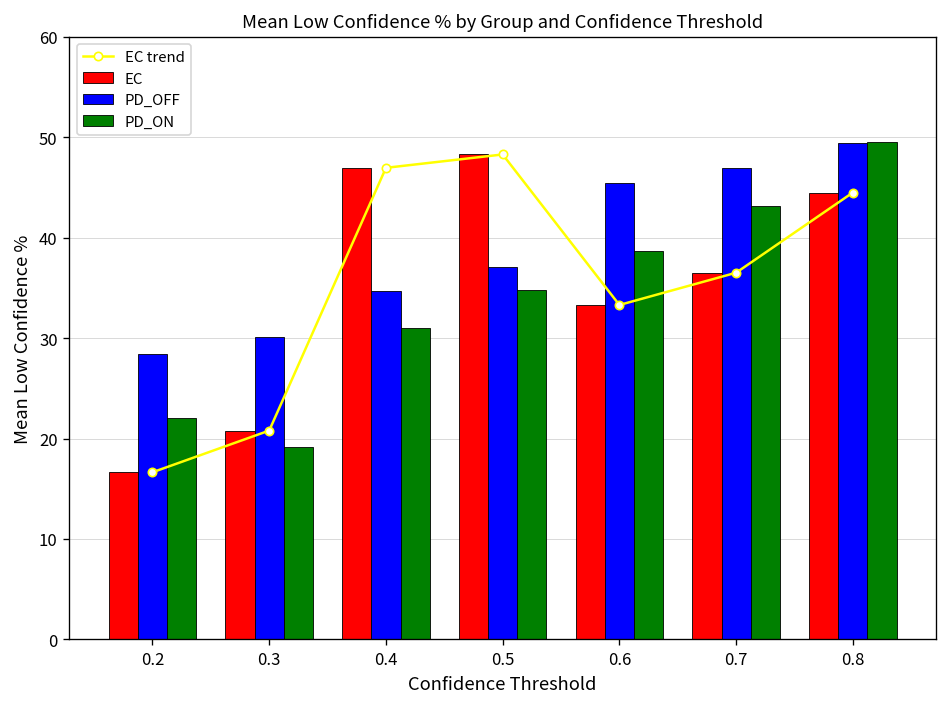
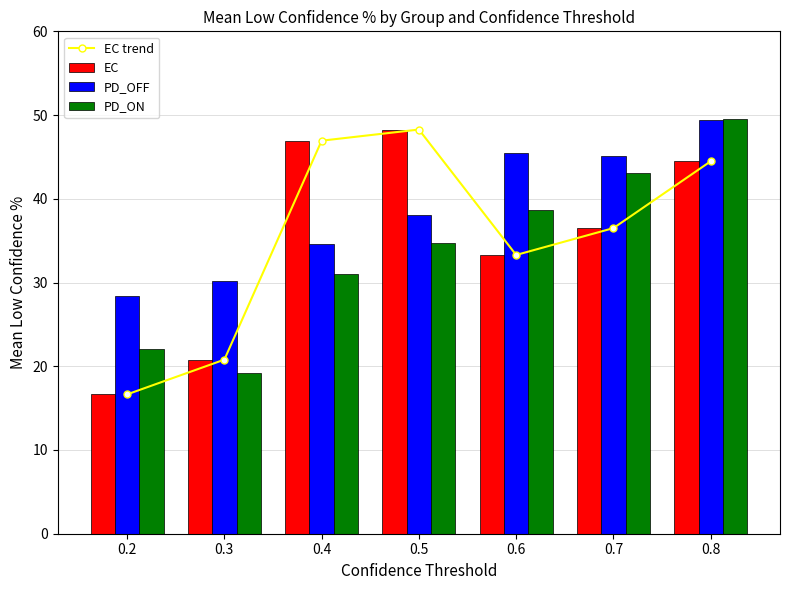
PD_OFF, 0.5: 37 -> 38
PD_OFF, 0.7: 47 -> 45
